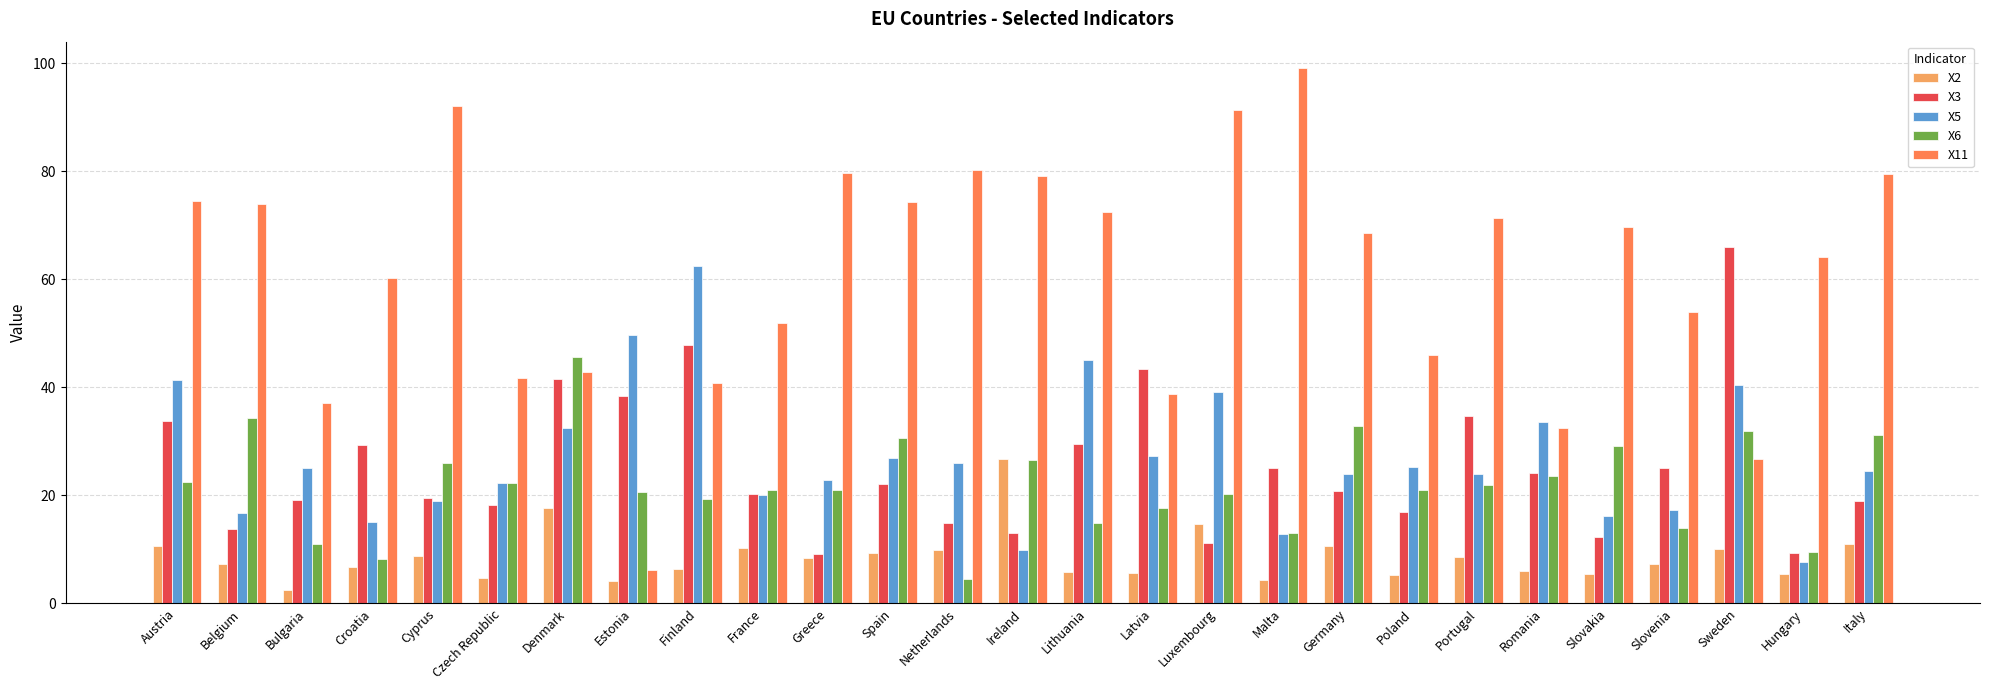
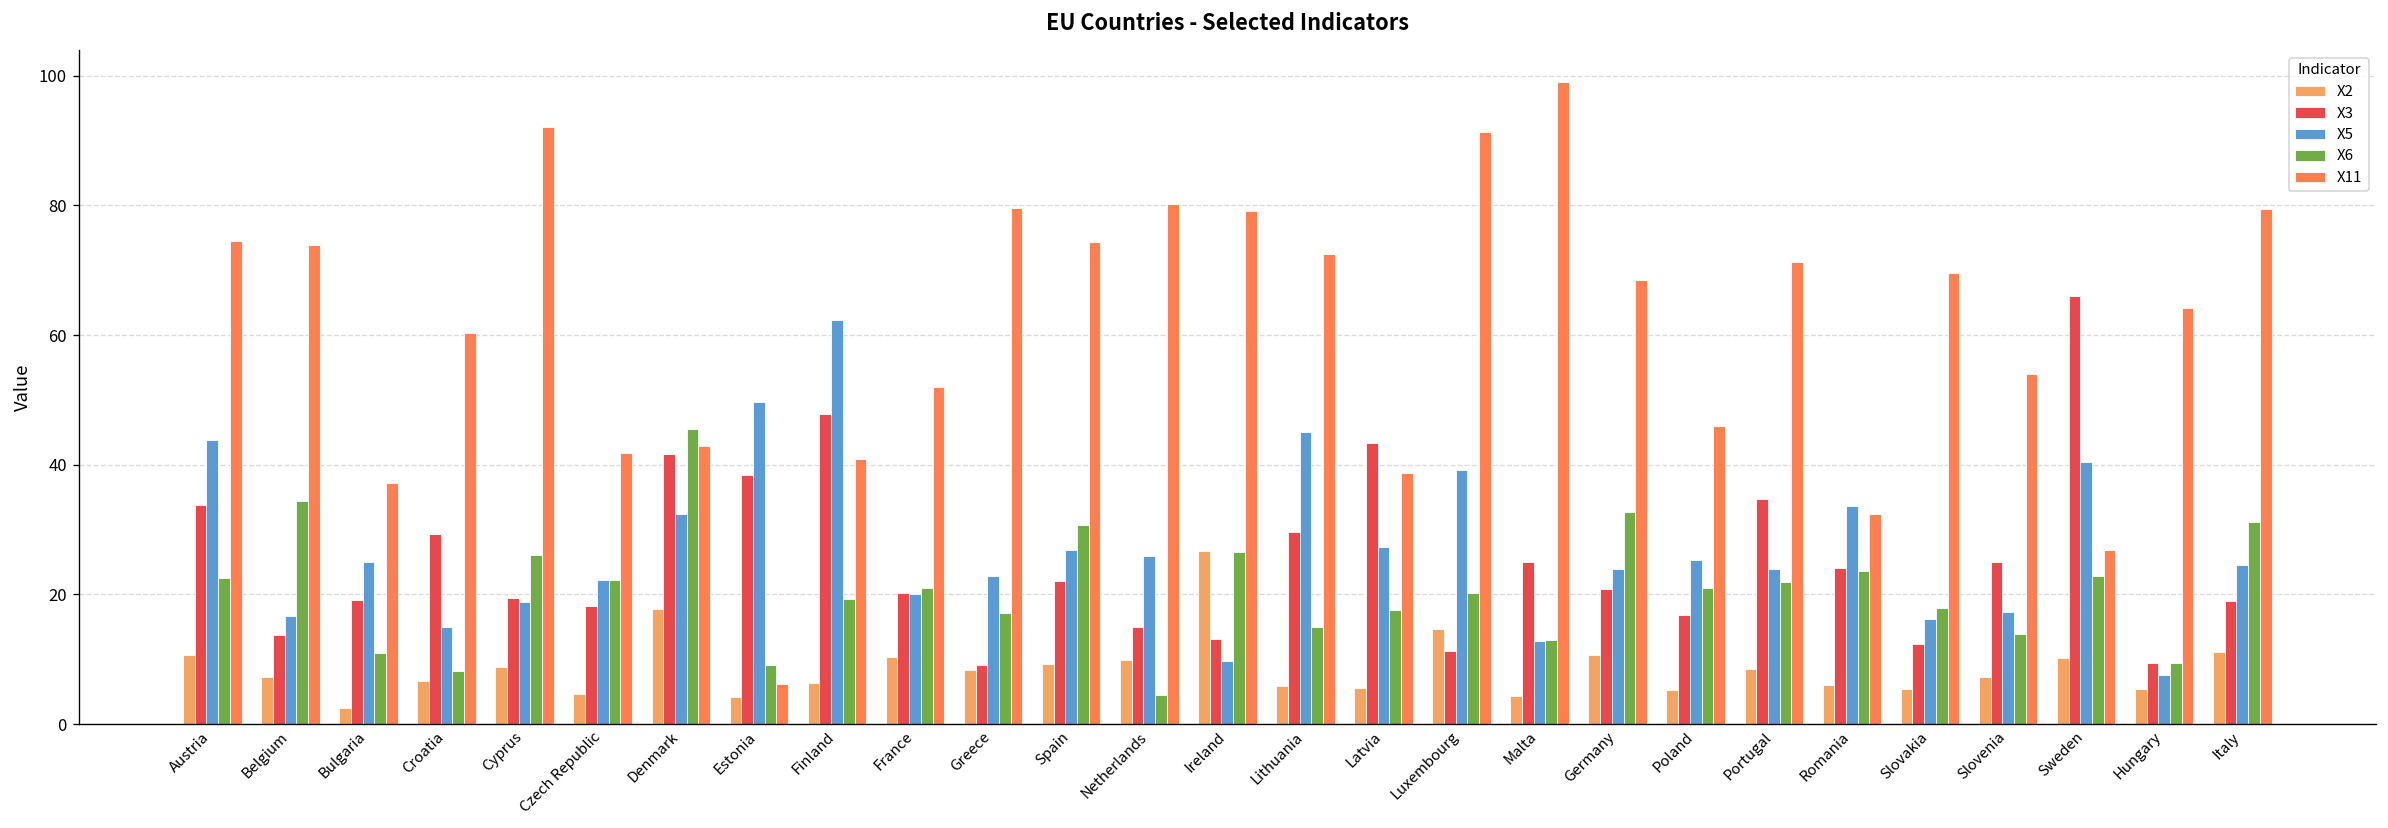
X5, Austria: 41 -> 44
X6, Estonia: 21 -> 9
X6, Greece: 21 -> 17
X6, Slovakia: 29 -> 18
X6, Sweden: 32 -> 23
